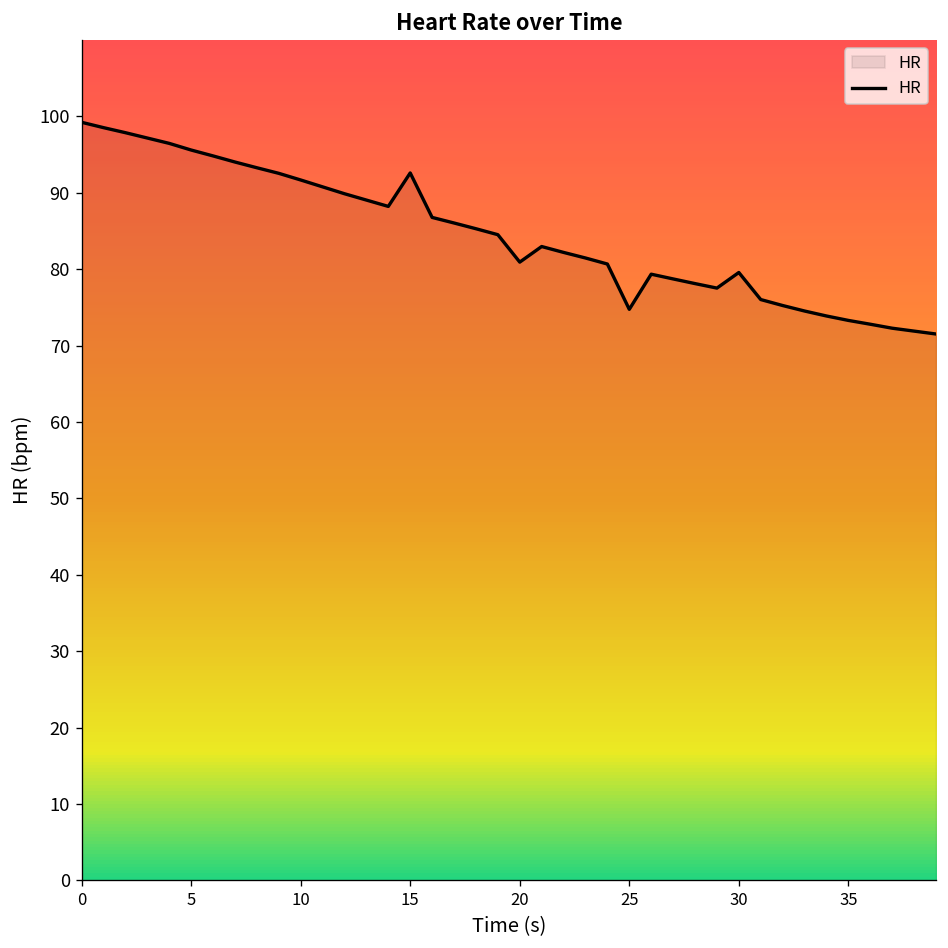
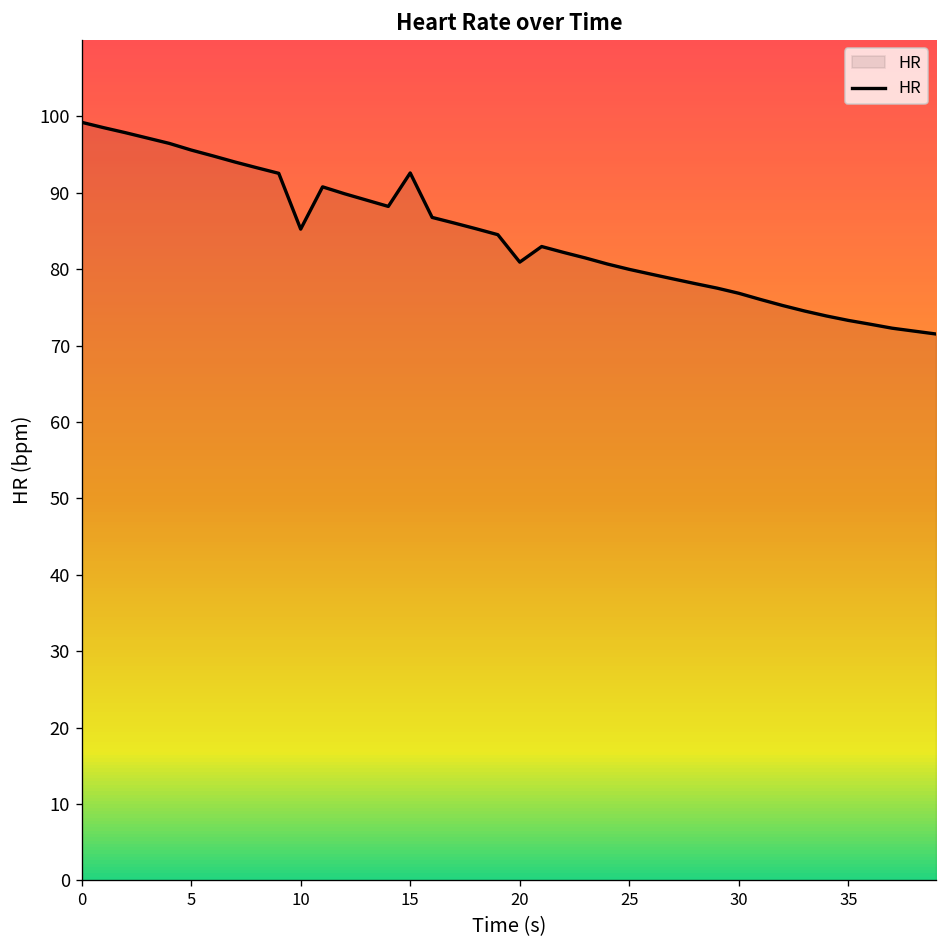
10: 92 -> 85
25: 75 -> 80
30: 80 -> 77
